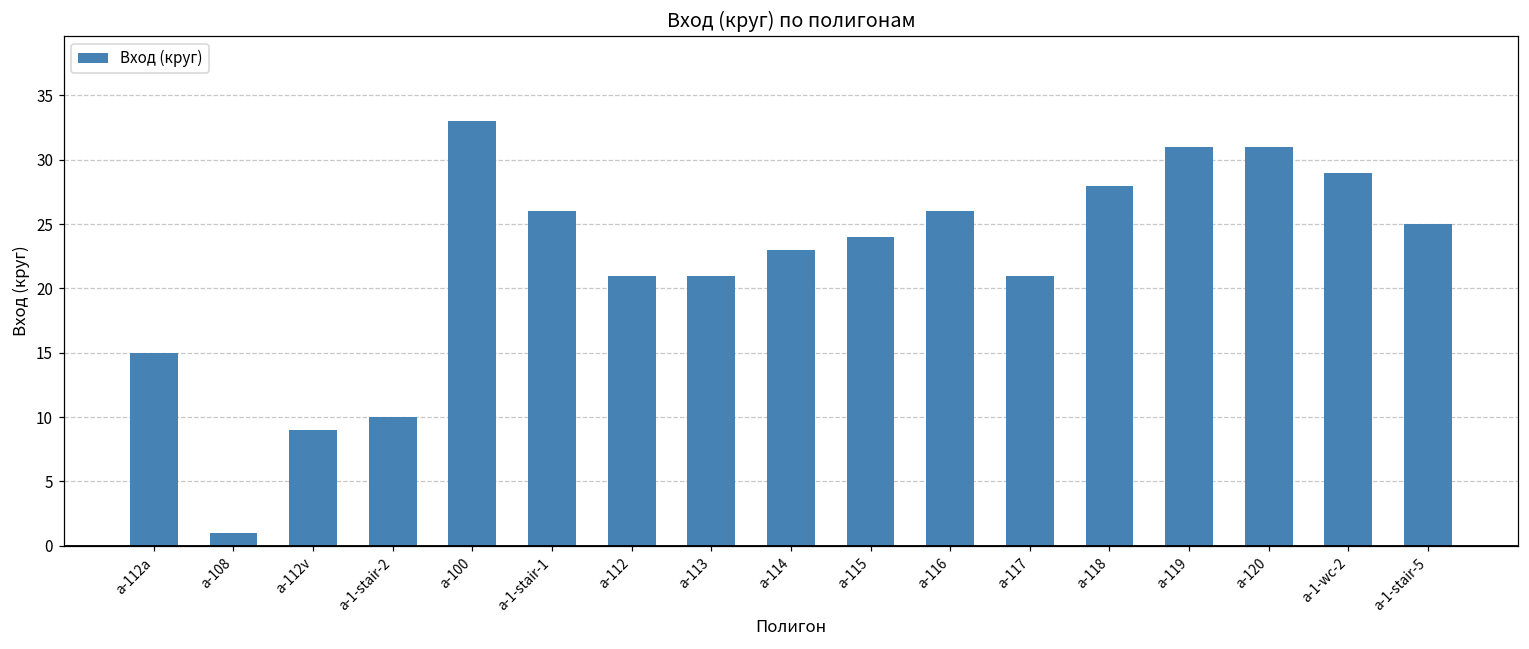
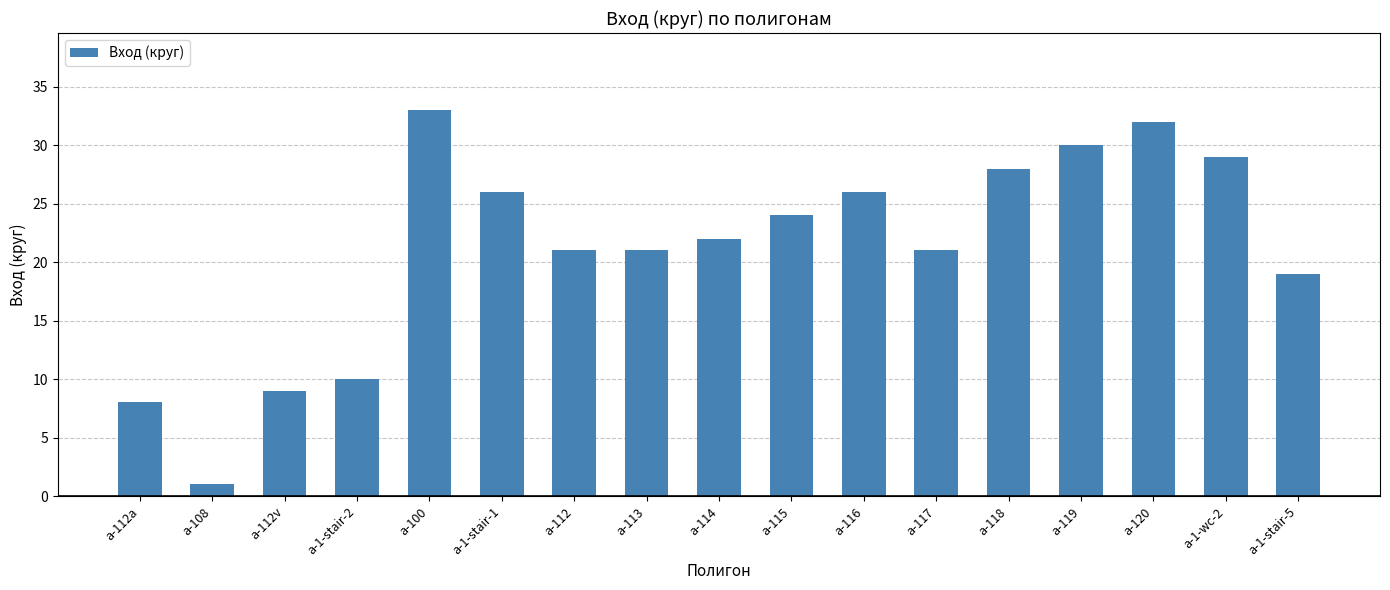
a-112a: 15 -> 8
a-114: 23 -> 22
a-119: 31 -> 30
a-120: 31 -> 32
a-1-stair-5: 25 -> 19
